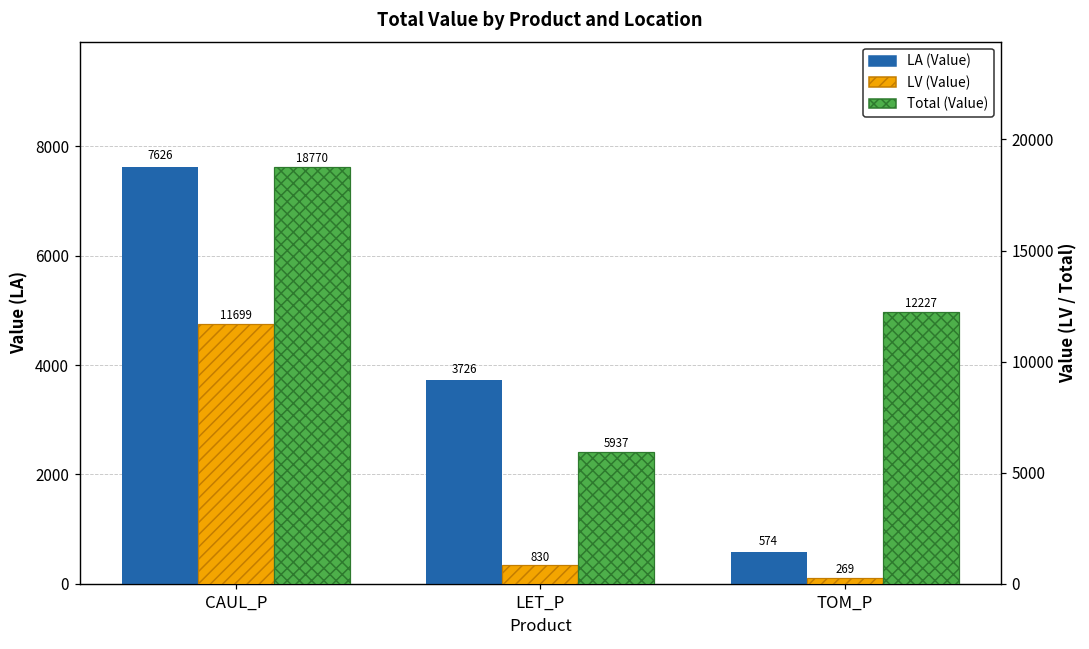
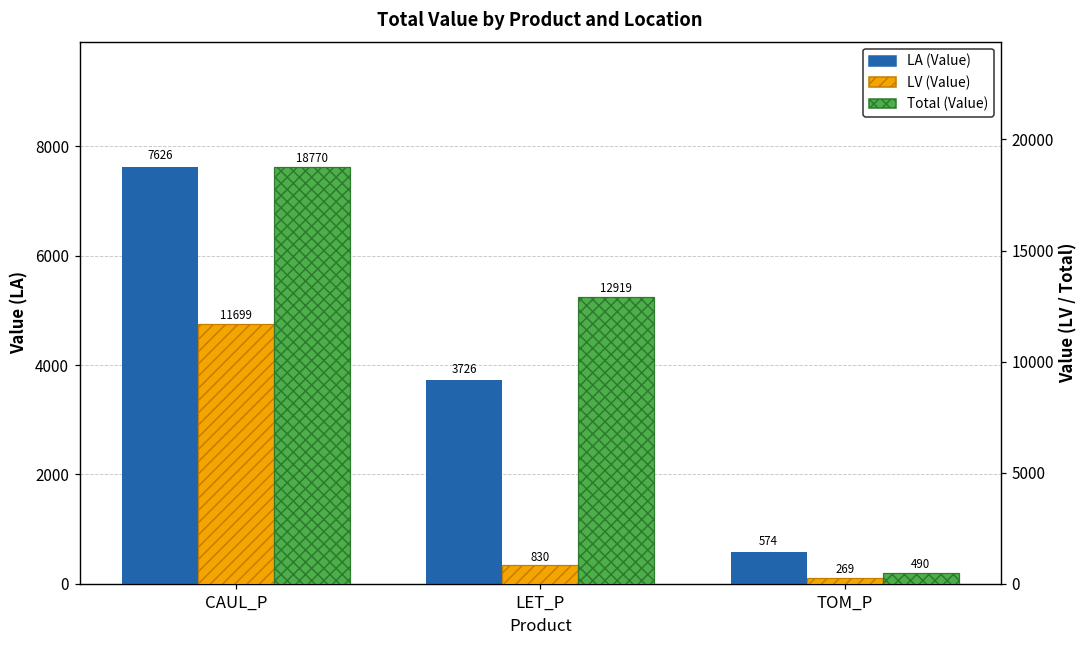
Total (Value), LET_P: 5937 -> 12919
Total (Value), TOM_P: 12227 -> 490
